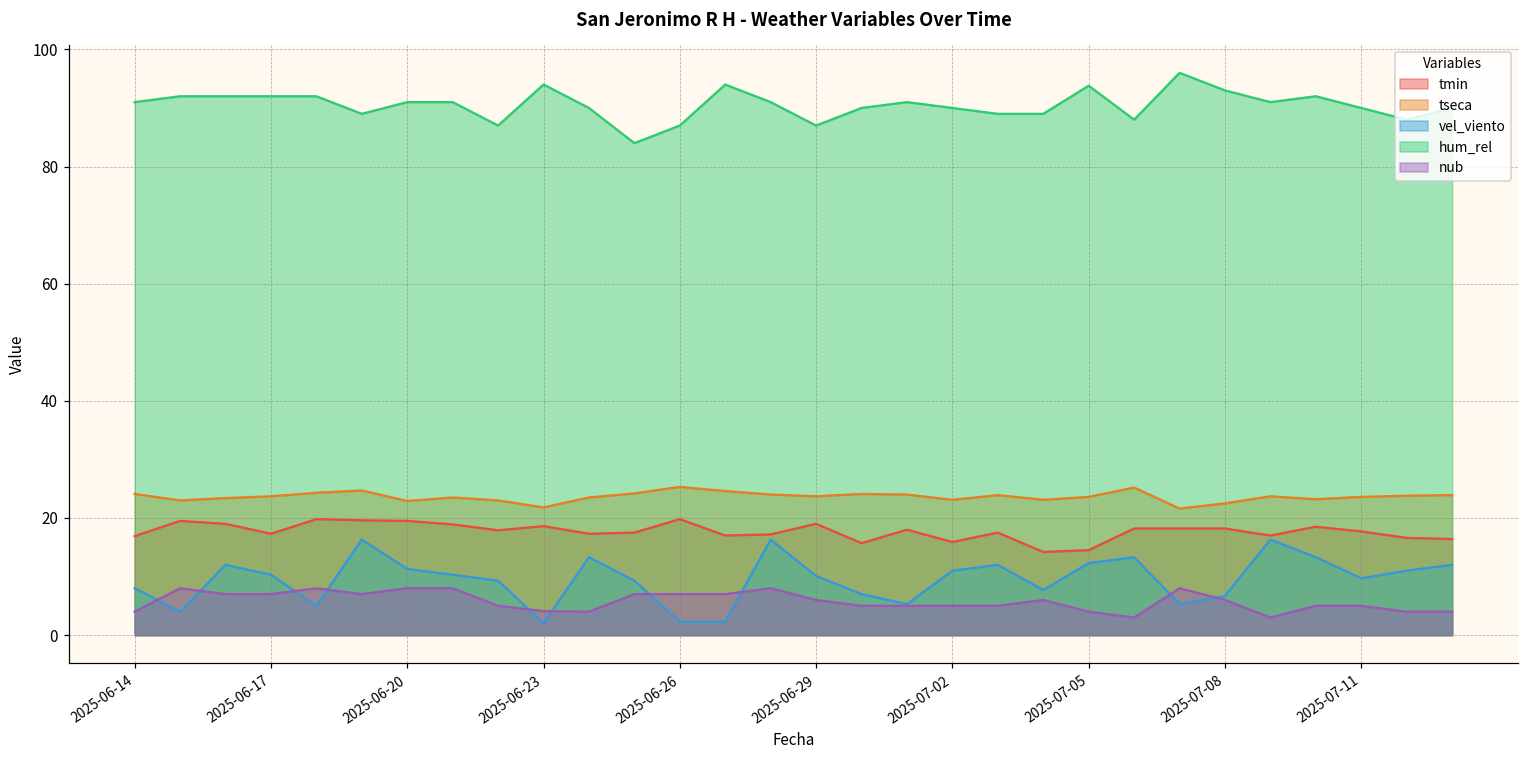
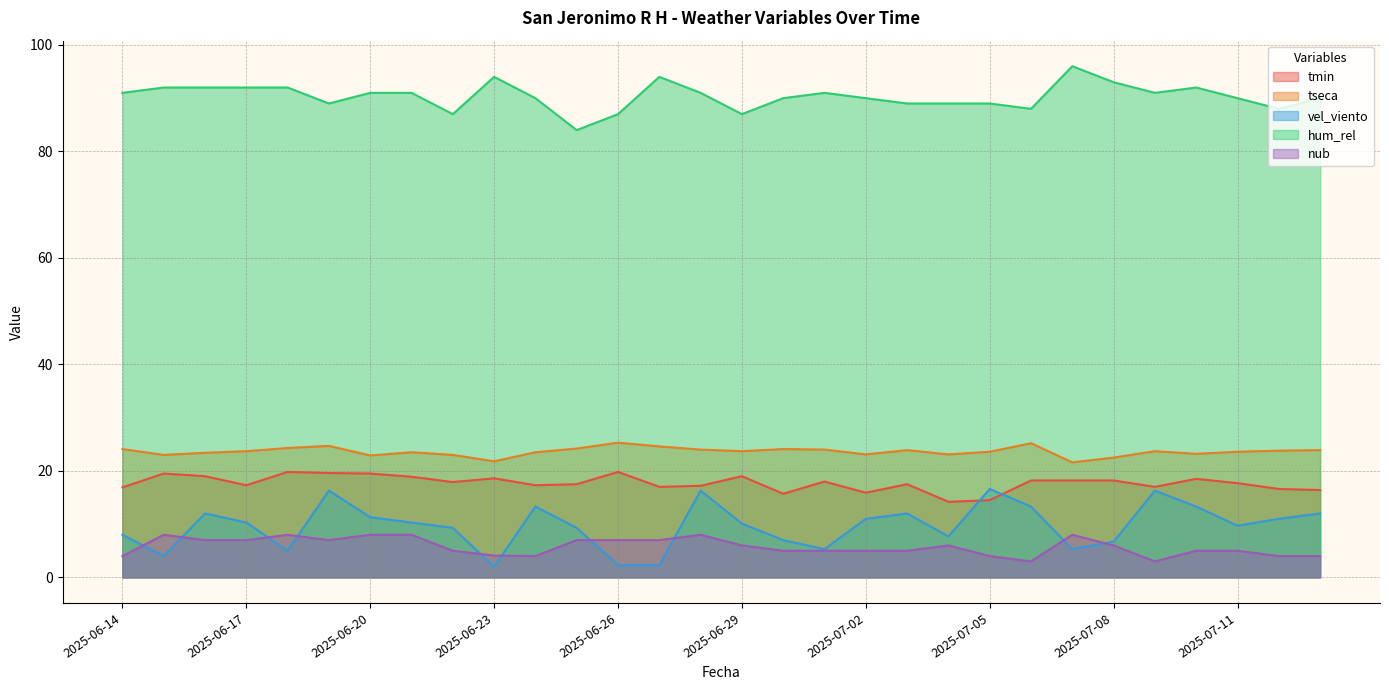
vel_viento, 2025-07-05: 12 -> 17
hum_rel, 2025-07-05: 94 -> 89
